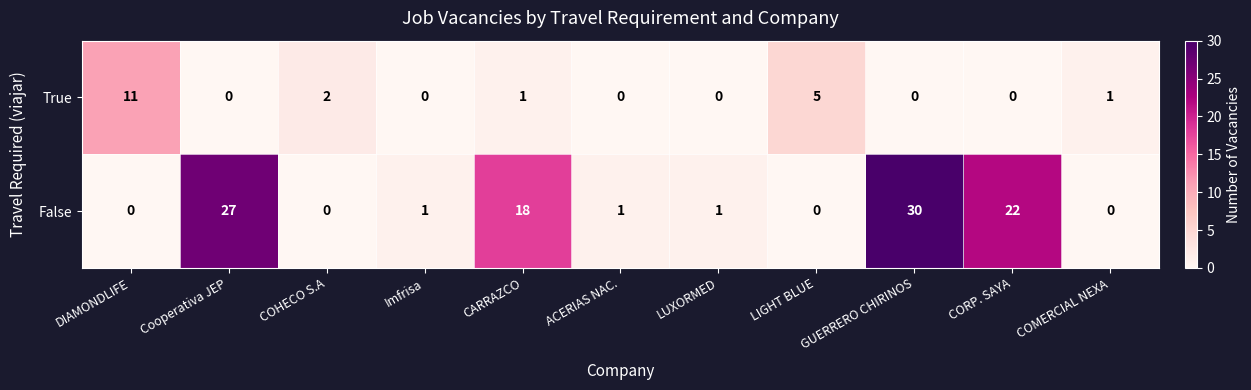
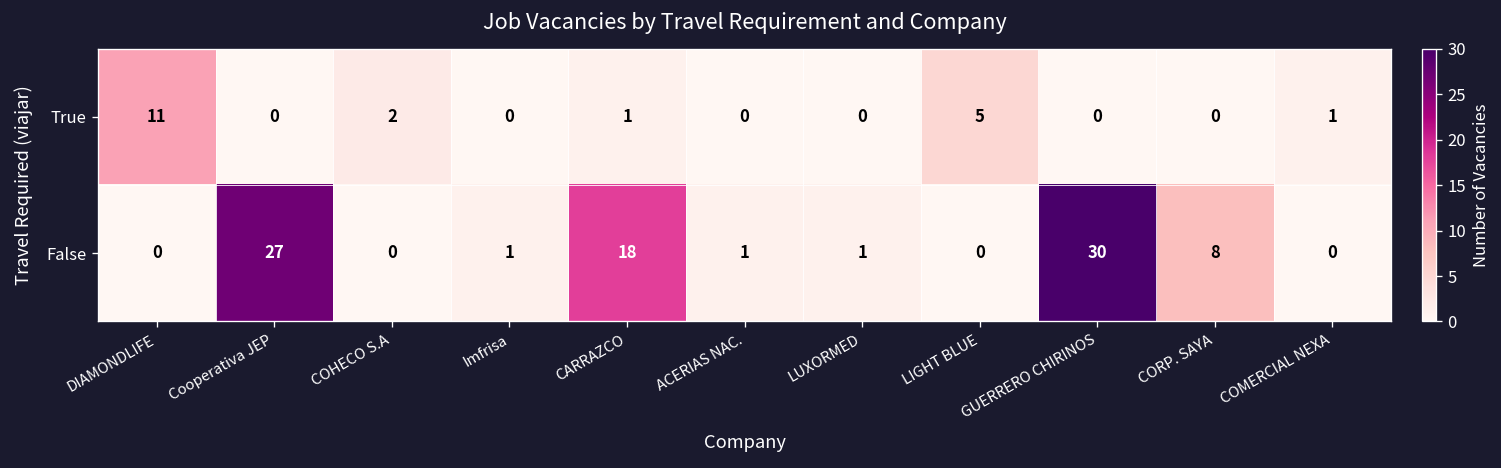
False, CORP. SAYA: 22 -> 8
